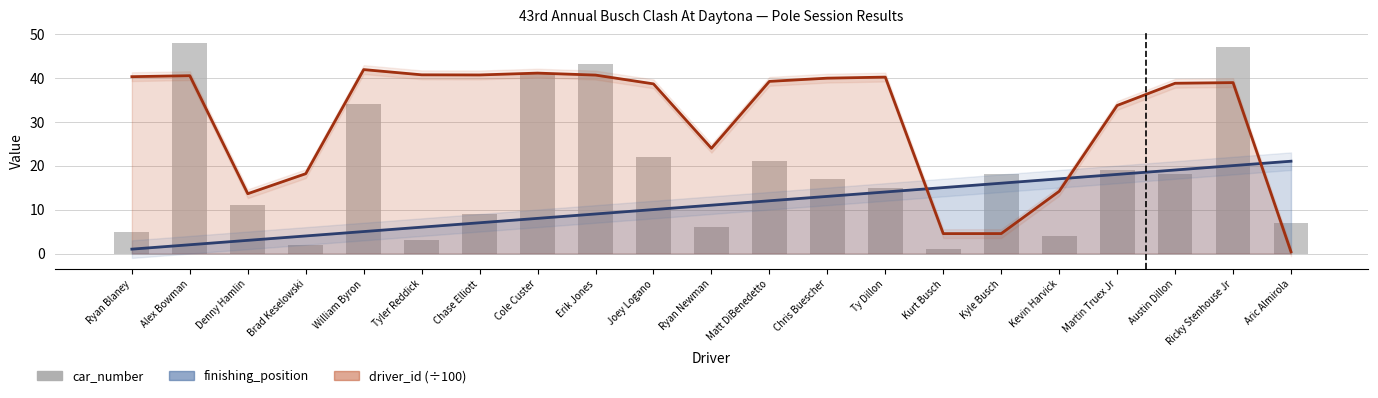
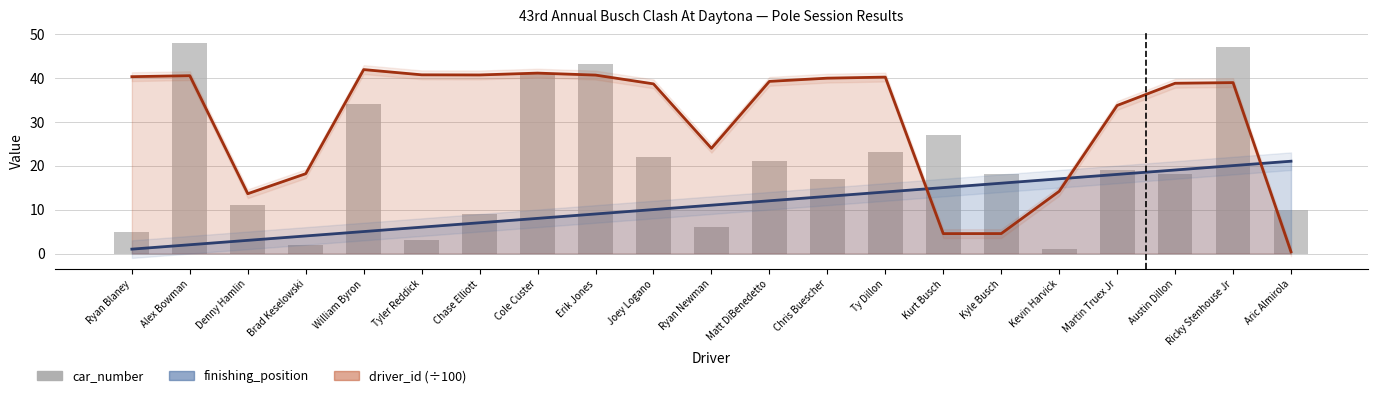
car_number, Ty Dillon: 15 -> 23
car_number, Kurt Busch: 1 -> 27
car_number, Kevin Harvick: 4 -> 1
car_number, Aric Almirola: 7 -> 10
